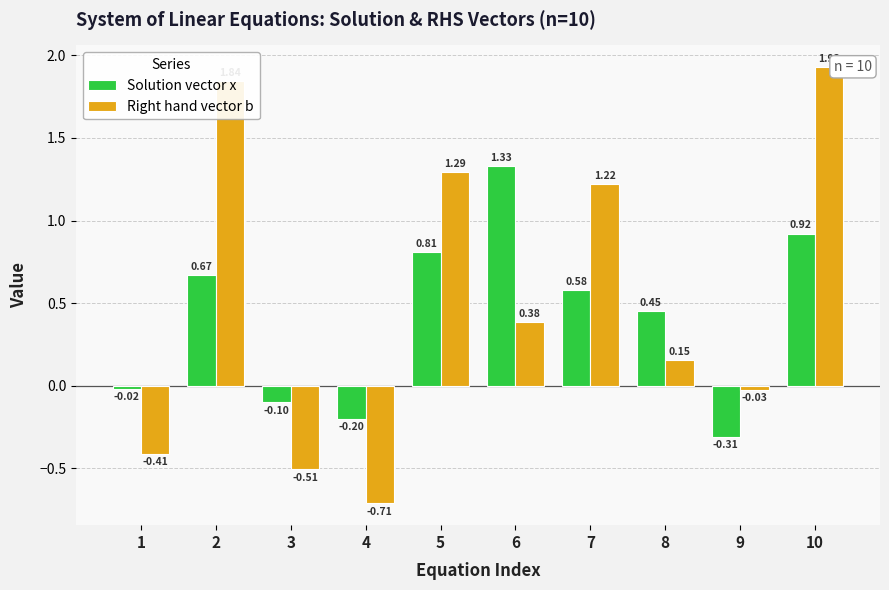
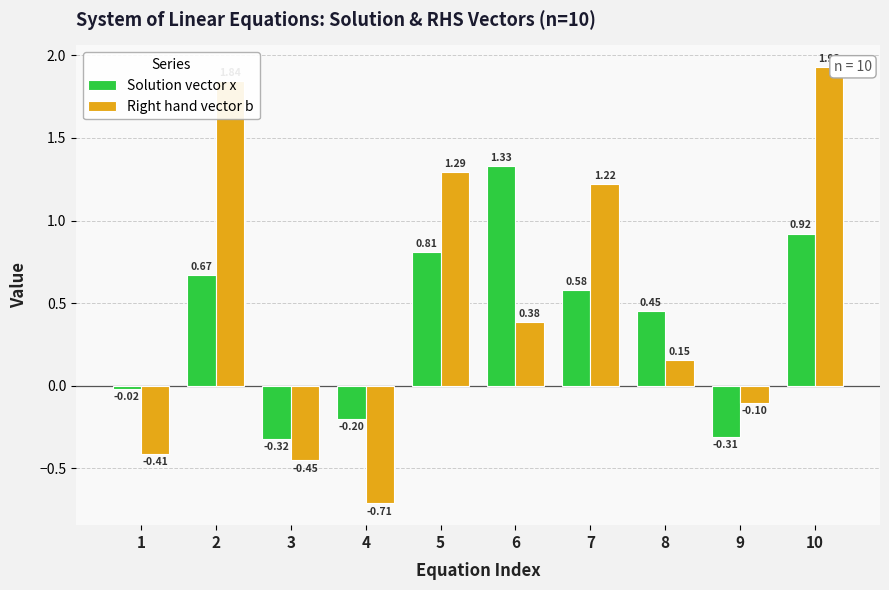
Solution vector x, 3: -0.10 -> -0.32
Right hand vector b, 3: -0.51 -> -0.45
Right hand vector b, 9: -0.03 -> -0.10
